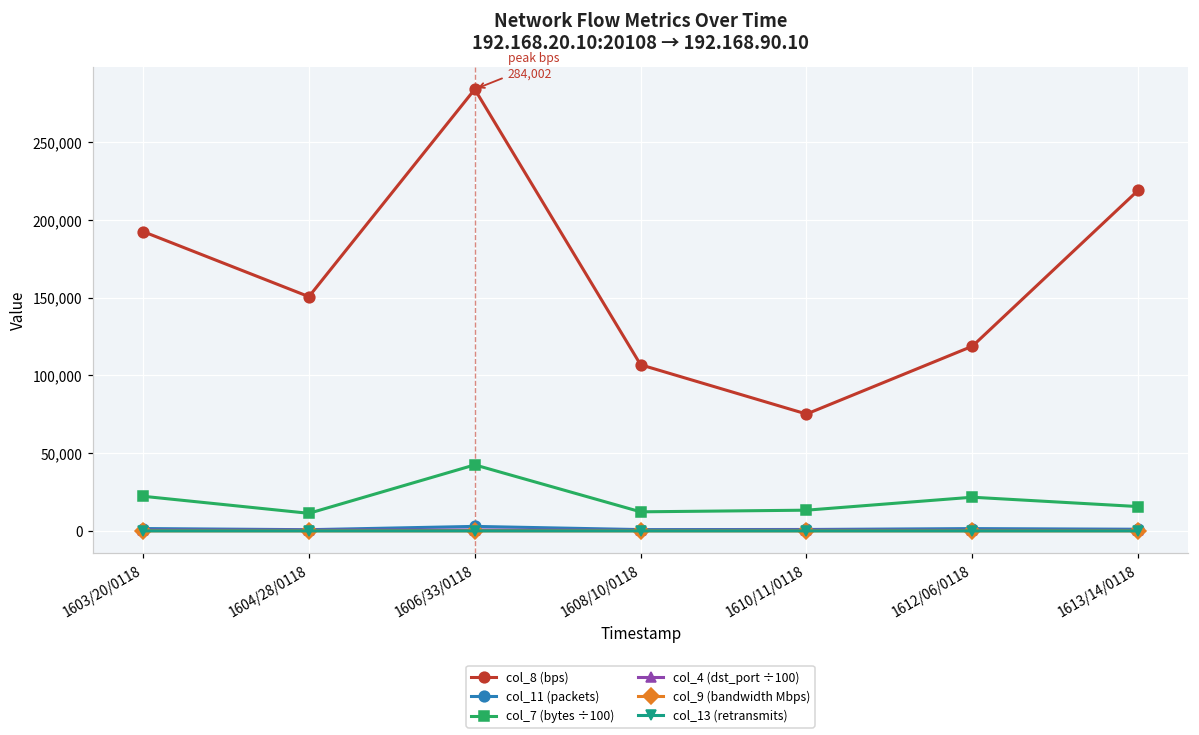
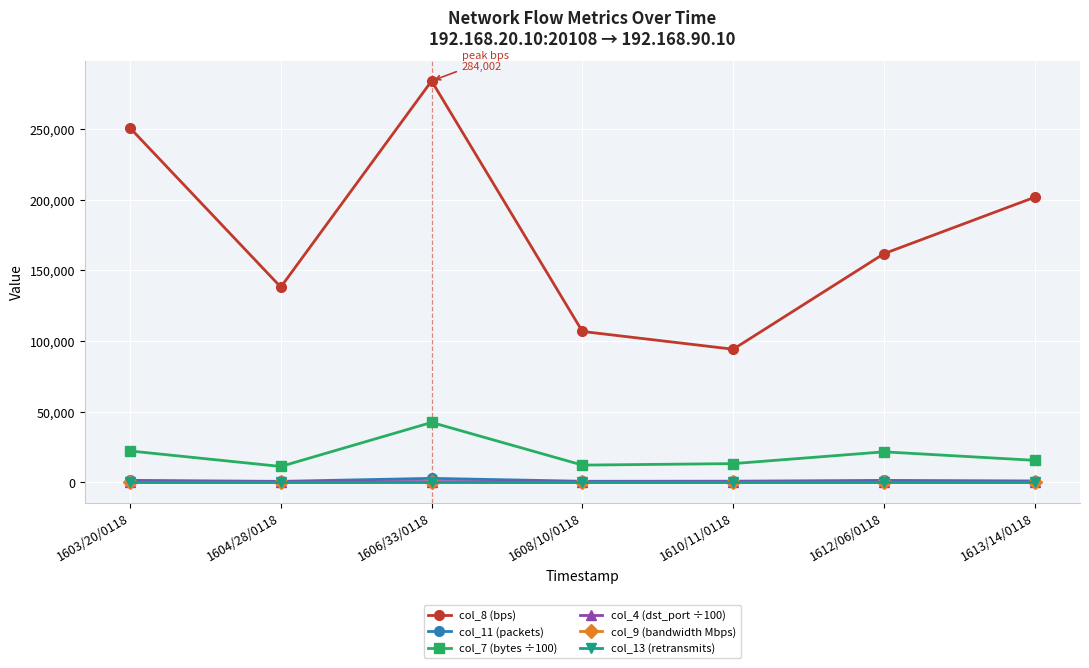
col_8 (bps), 1603/20/0118: 193,000 -> 251,000
col_8 (bps), 1604/28/0118: 151,000 -> 138,000
col_8 (bps), 1610/11/0118: 75,000 -> 94,000
col_8 (bps), 1612/06/0118: 119,000 -> 162,000
col_8 (bps), 1613/14/0118: 219,000 -> 202,000
